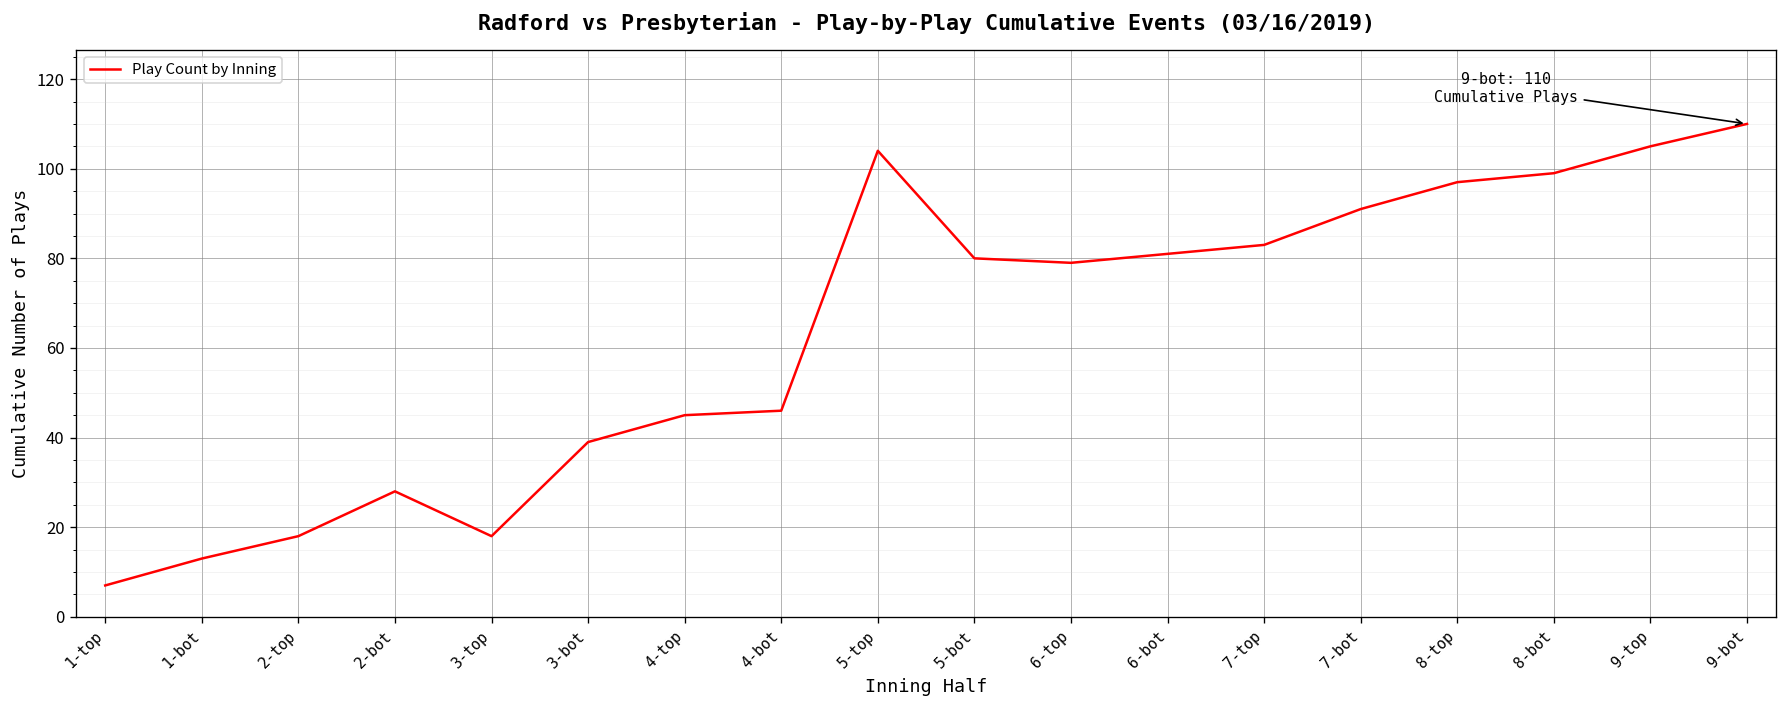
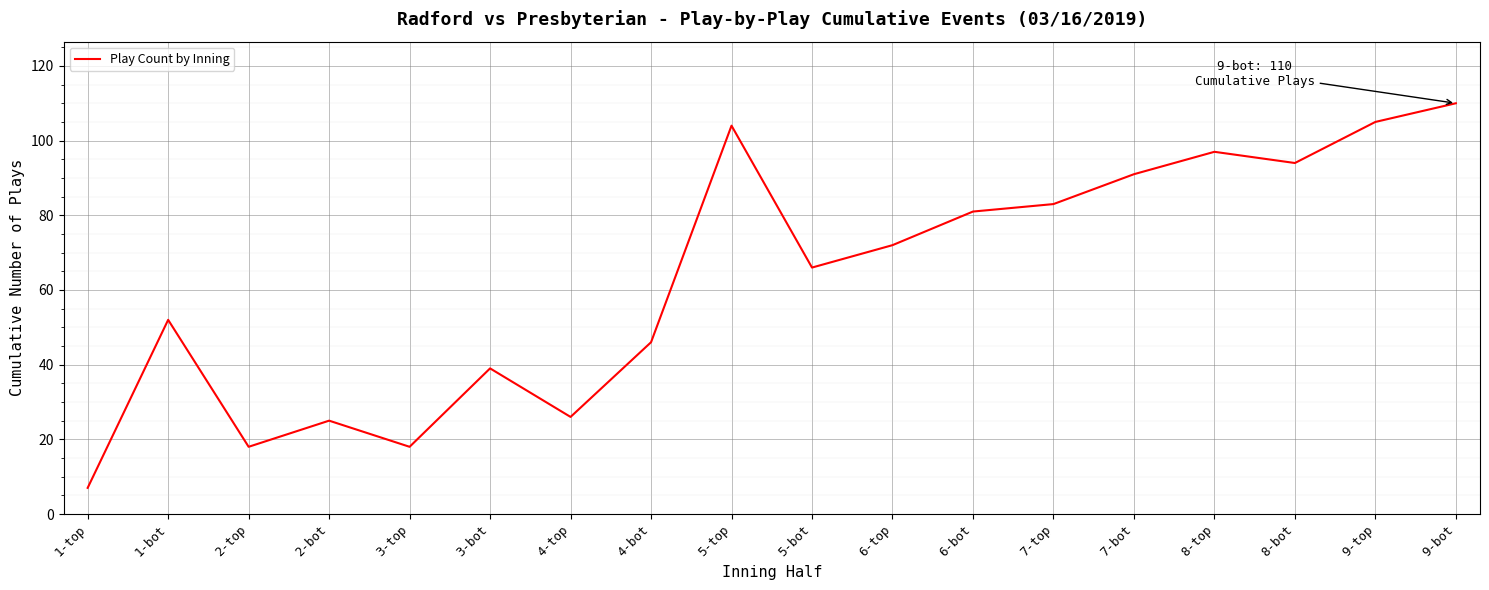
1-bot: 13 -> 52
2-bot: 28 -> 25
4-top: 45 -> 26
5-bot: 80 -> 66
6-top: 79 -> 72
8-bot: 99 -> 94
